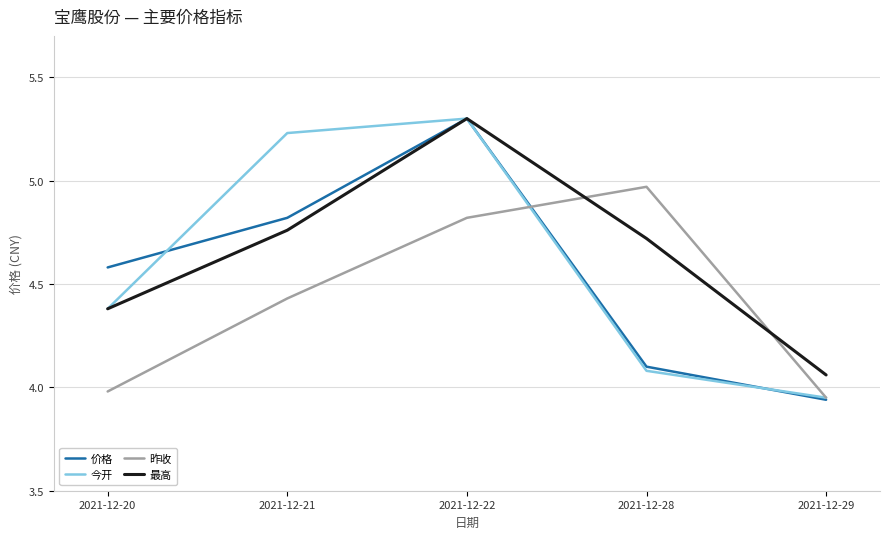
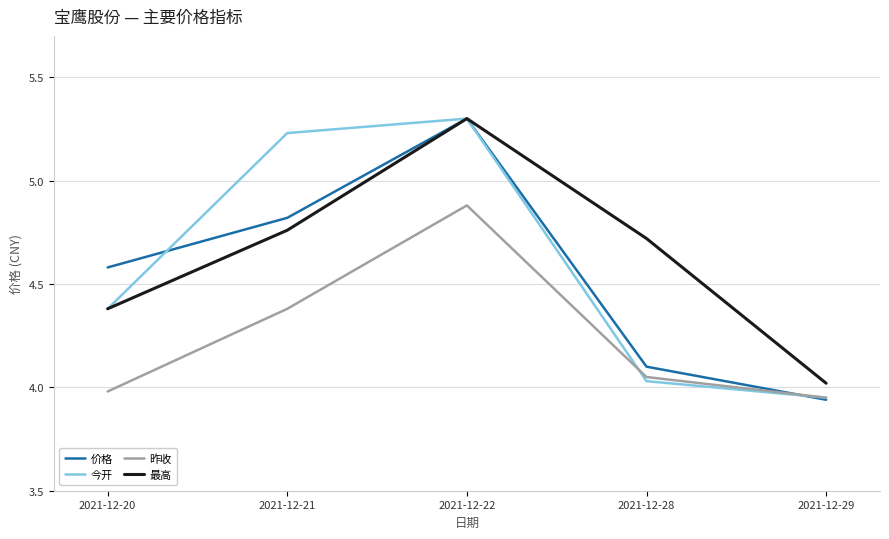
昨收, 2021-12-21: 4.43 -> 4.38
昨收, 2021-12-22: 4.82 -> 4.88
今开, 2021-12-28: 4.08 -> 4.03
昨收, 2021-12-28: 4.97 -> 4.05
最高, 2021-12-29: 4.06 -> 4.02
